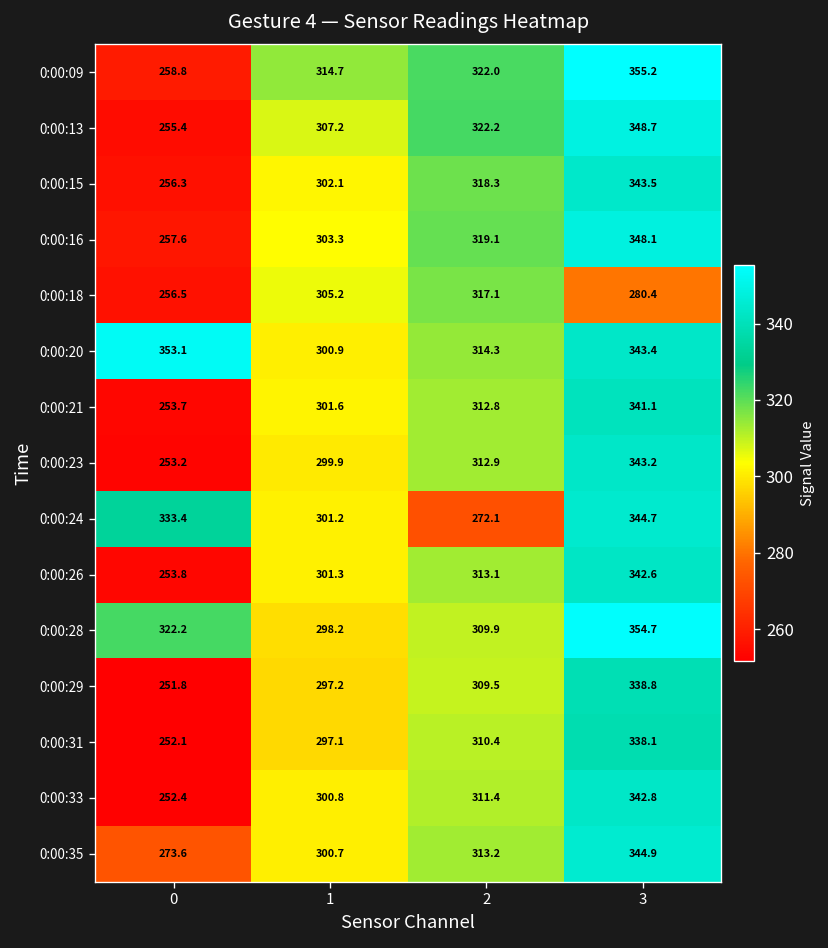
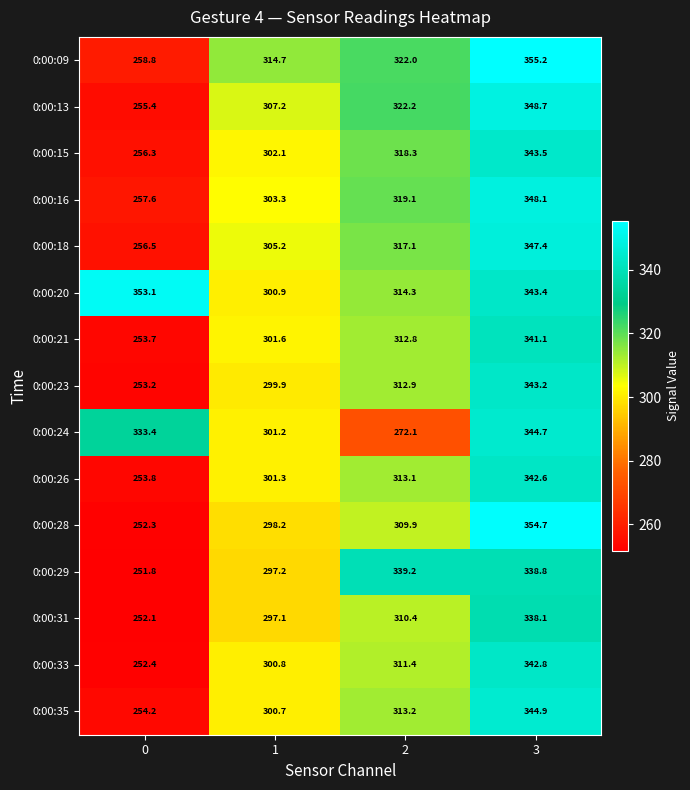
0:00:18, 3: 280.4 -> 347.4
0:00:28, 0: 322.2 -> 252.3
0:00:29, 2: 309.5 -> 339.2
0:00:35, 0: 273.6 -> 254.2
